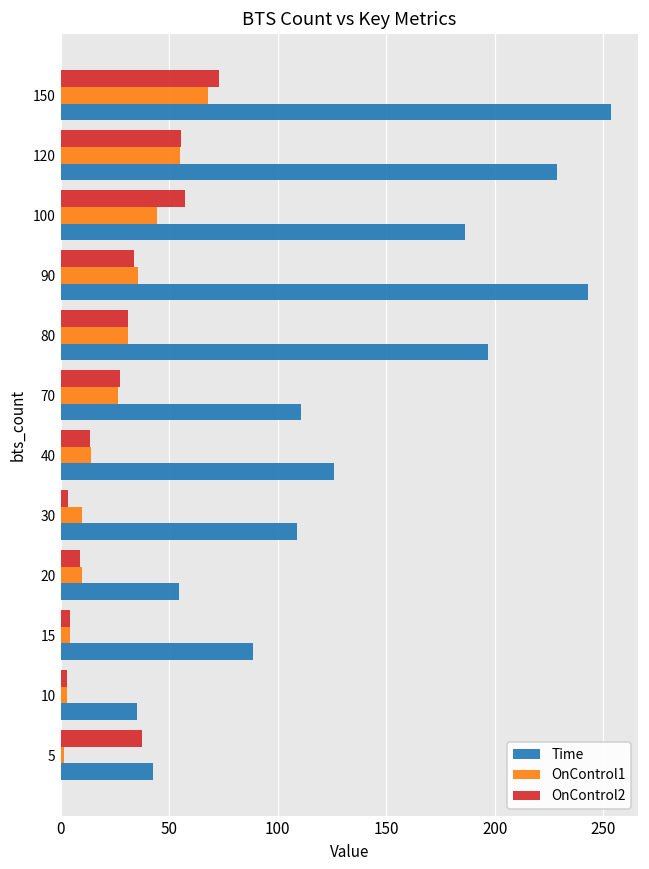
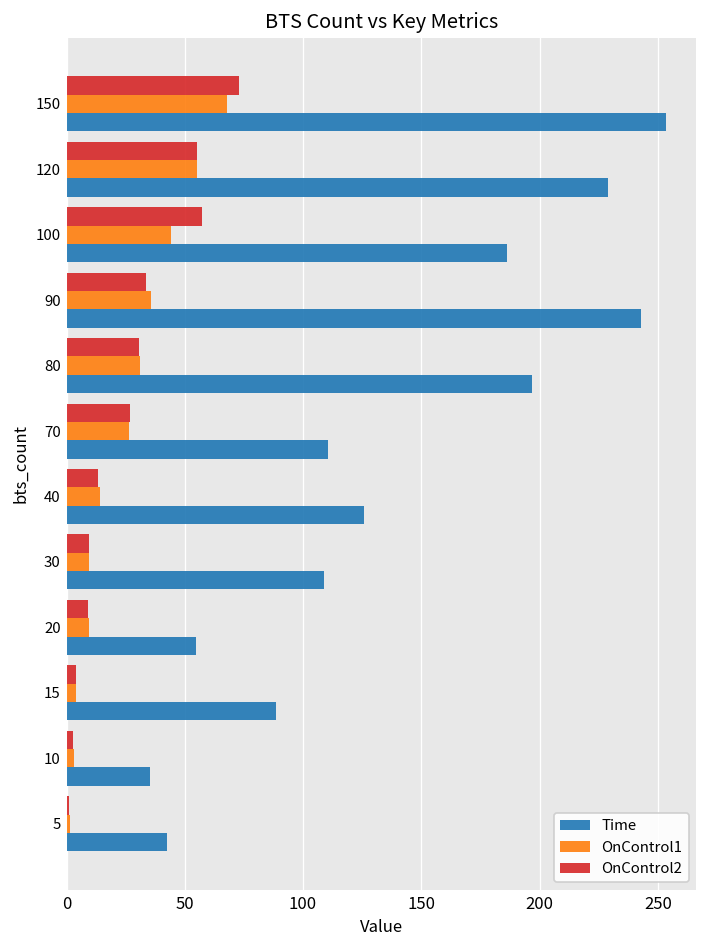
OnControl2, 30: 3 -> 10
OnControl2, 5: 37 -> 1
